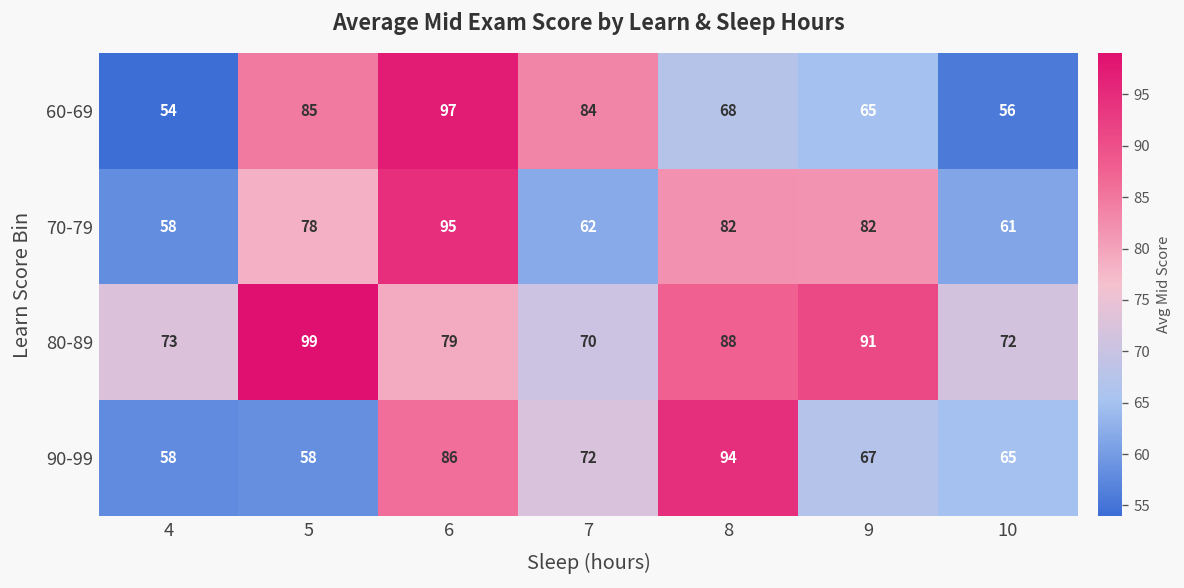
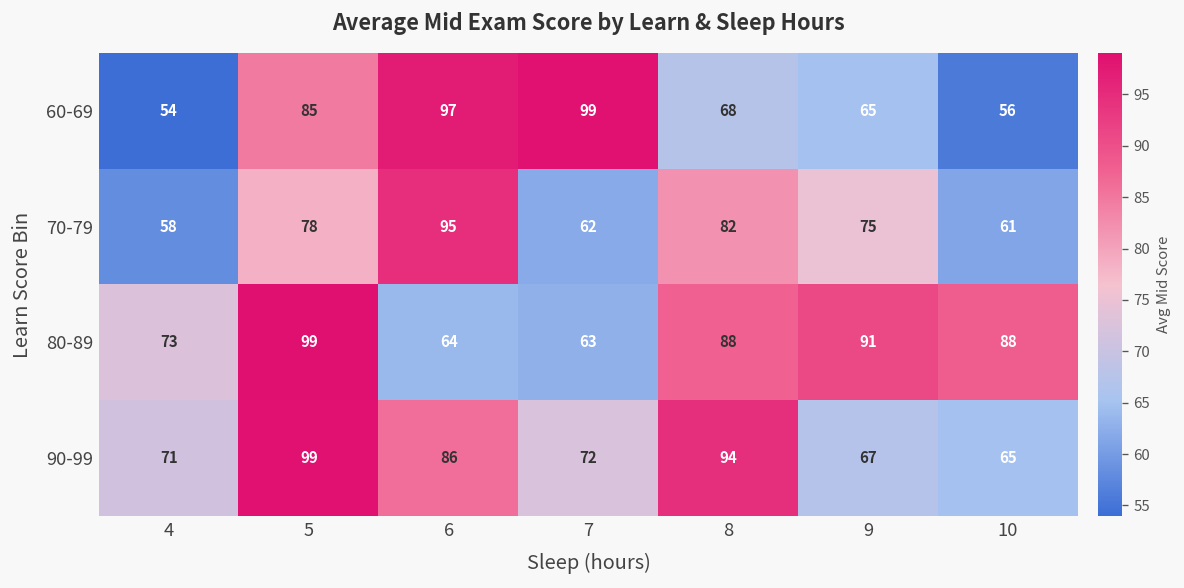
60-69, 7: 84 -> 99
70-79, 9: 82 -> 75
80-89, 6: 79 -> 64
80-89, 7: 70 -> 63
80-89, 10: 72 -> 88
90-99, 4: 58 -> 71
90-99, 5: 58 -> 99
